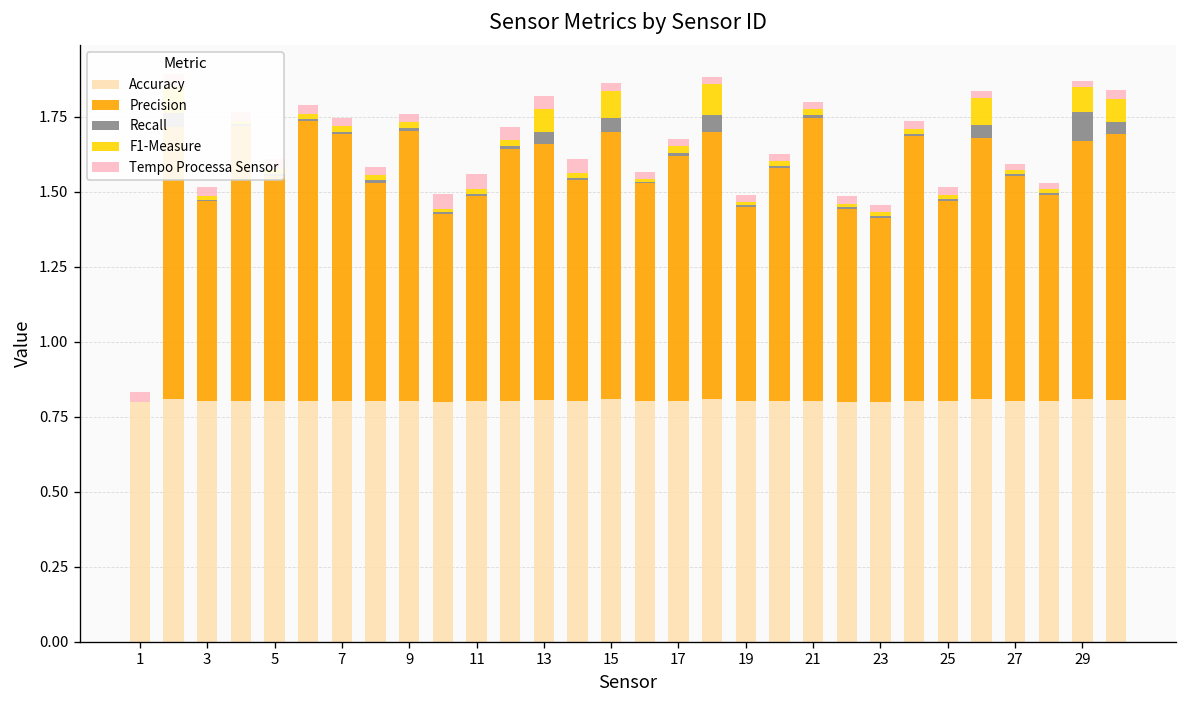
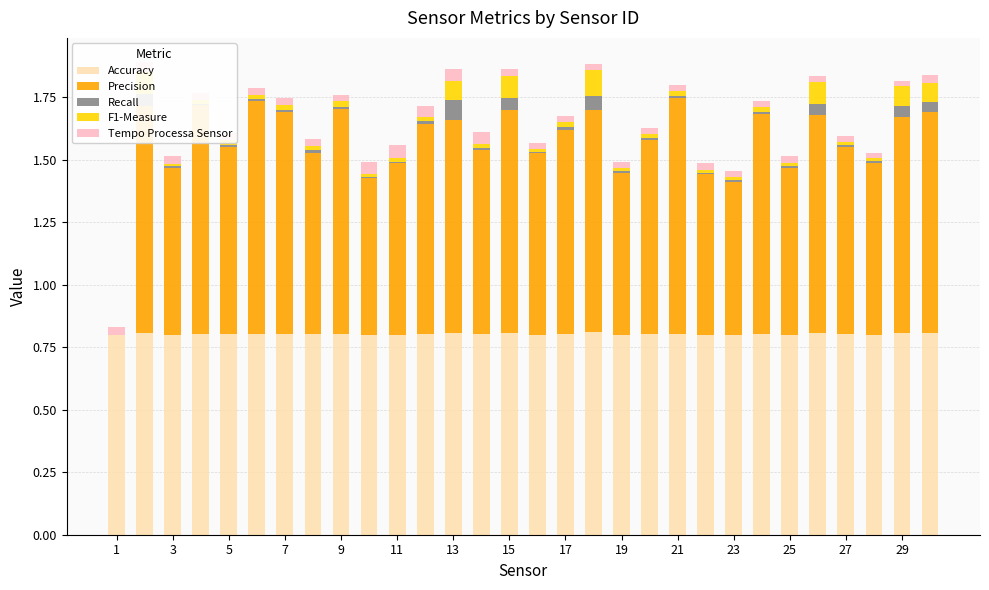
Recall, 13: 0.04 -> 0.08
Recall, 29: 0.10 -> 0.04
